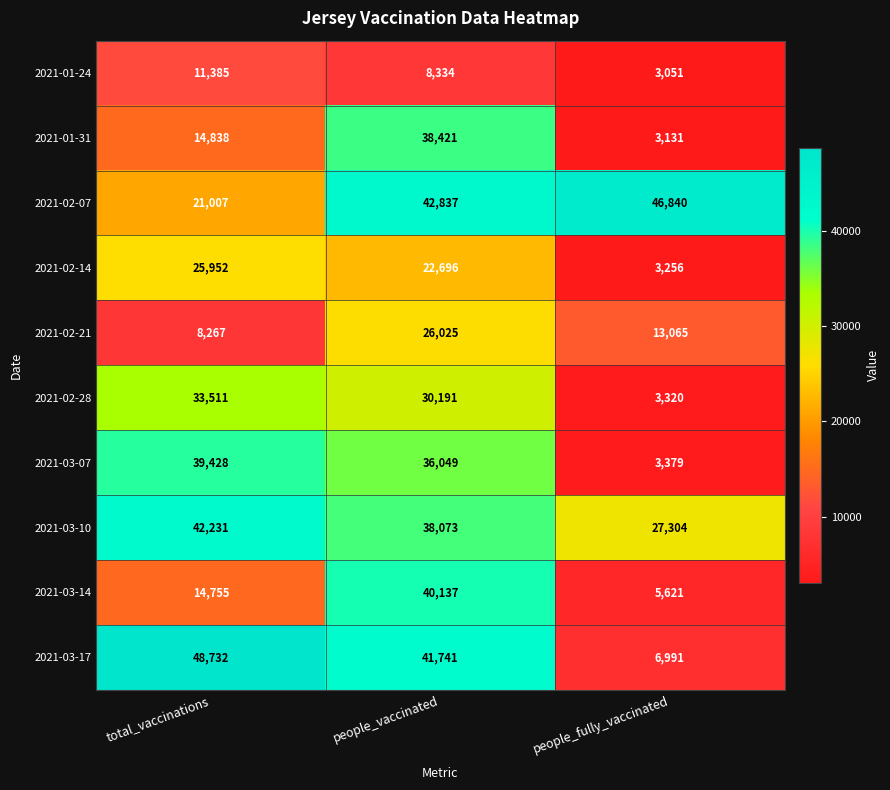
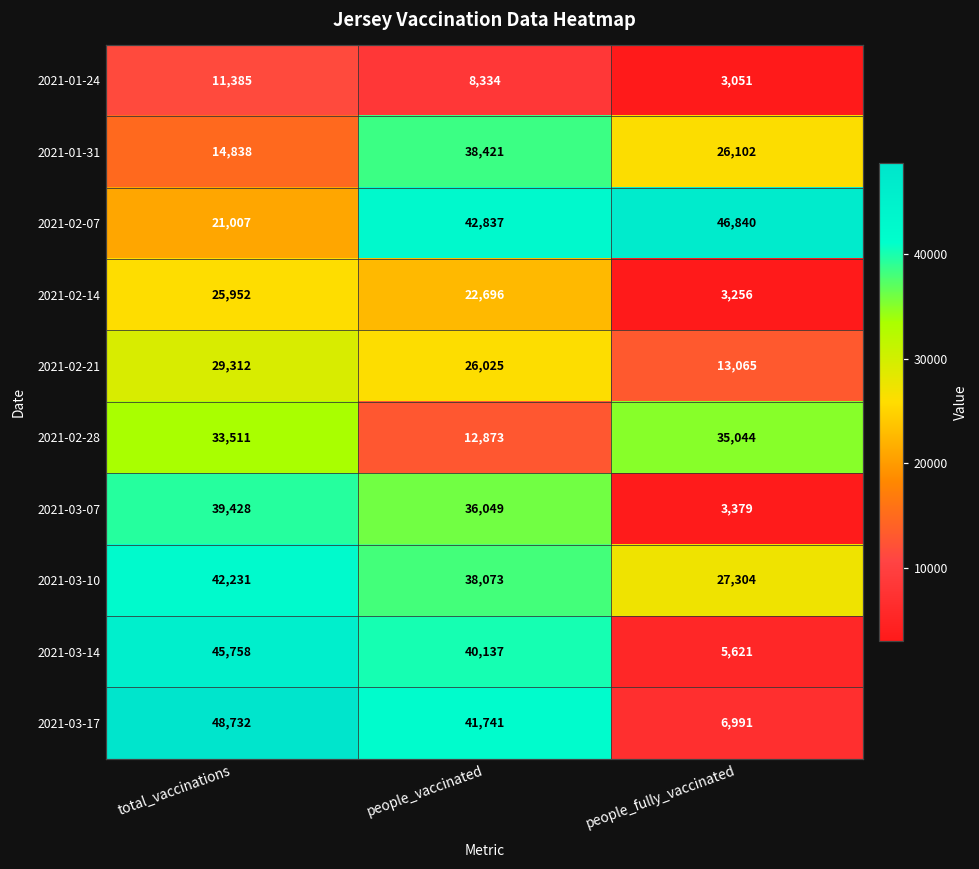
2021-01-31, people_fully_vaccinated: 3,131 -> 26,102
2021-02-21, total_vaccinations: 8,267 -> 29,312
2021-02-28, people_vaccinated: 30,191 -> 12,873
2021-02-28, people_fully_vaccinated: 3,320 -> 35,044
2021-03-14, total_vaccinations: 14,755 -> 45,758
